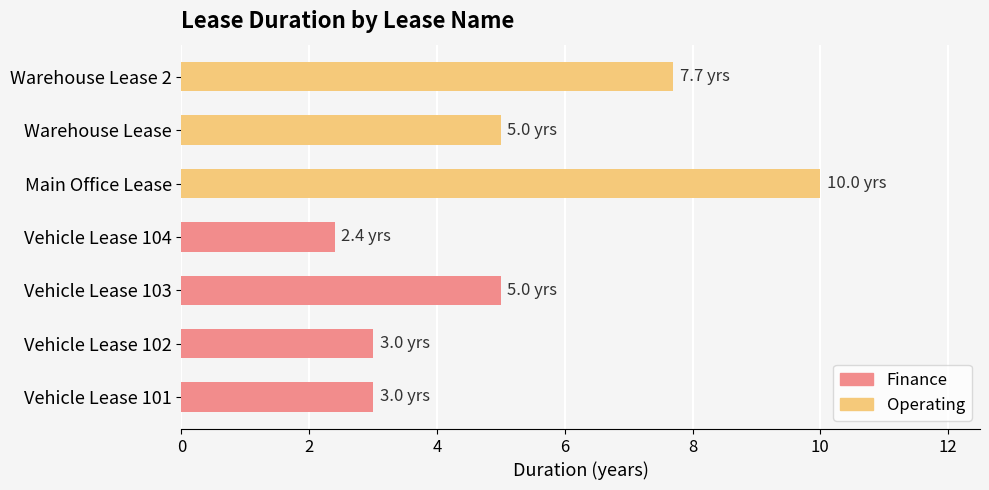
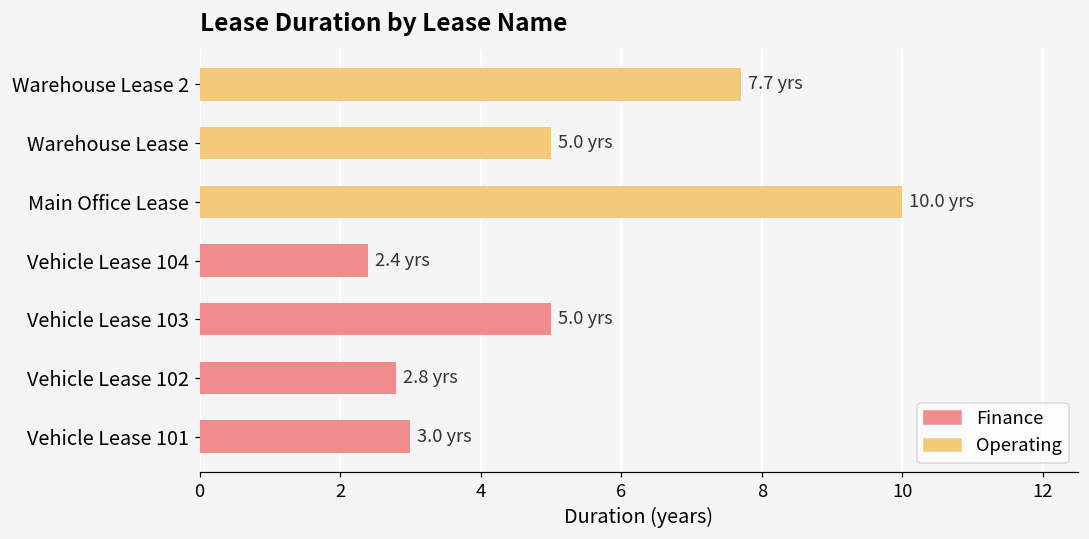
Finance, Vehicle Lease 102: 3.0 -> 2.8
